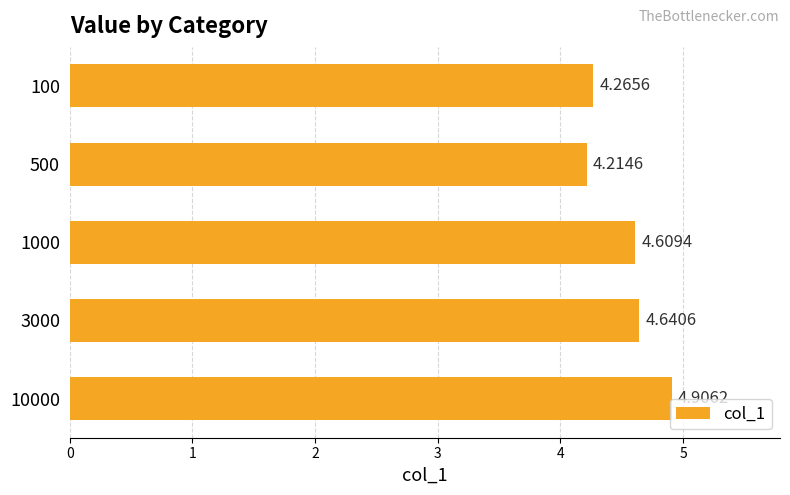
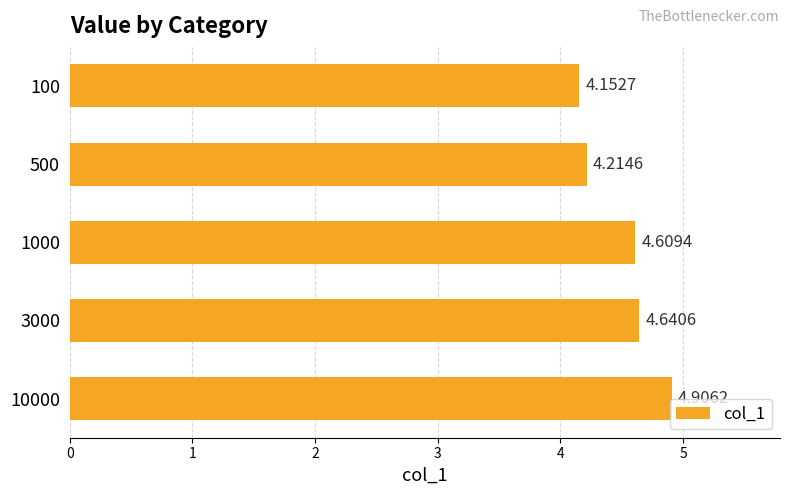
100: 4.2656 -> 4.1527
